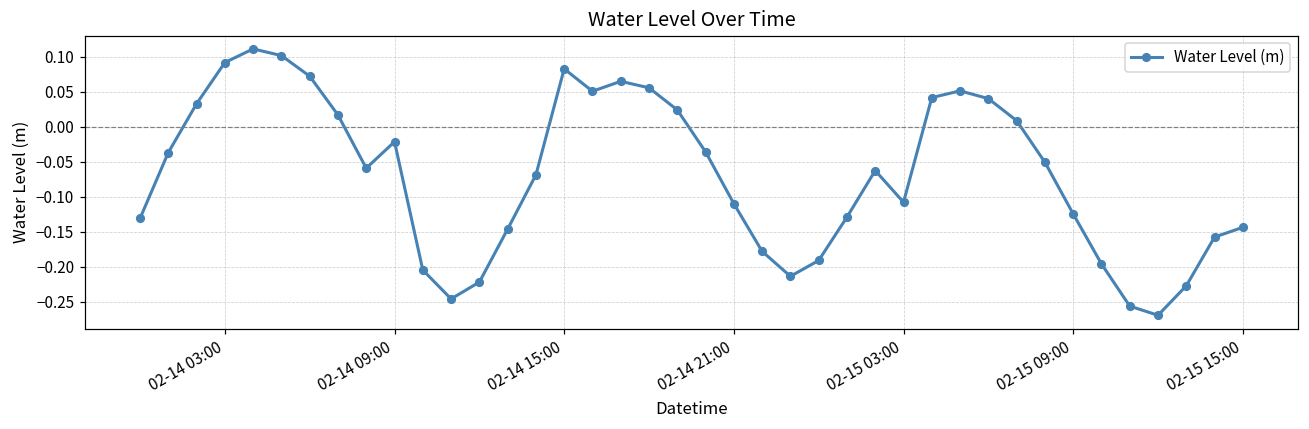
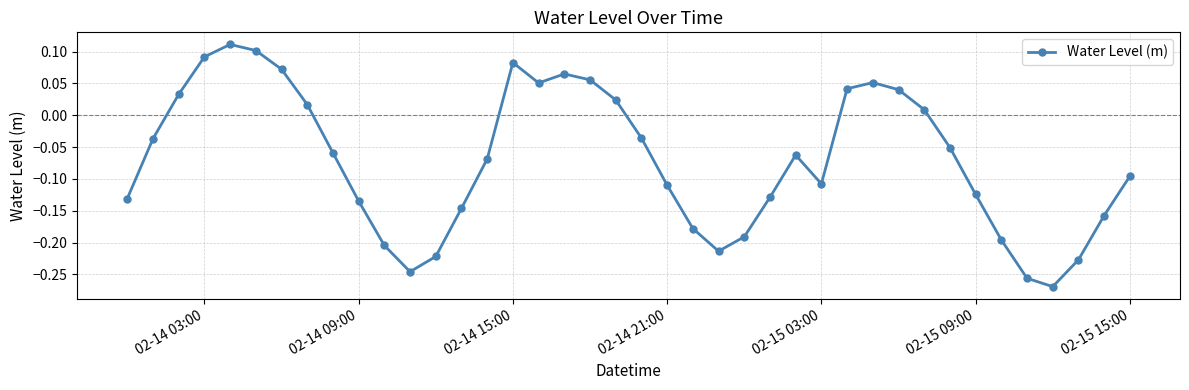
02-14 09:00: -0.02 -> -0.13
02-15 15:00: -0.14 -> -0.10
